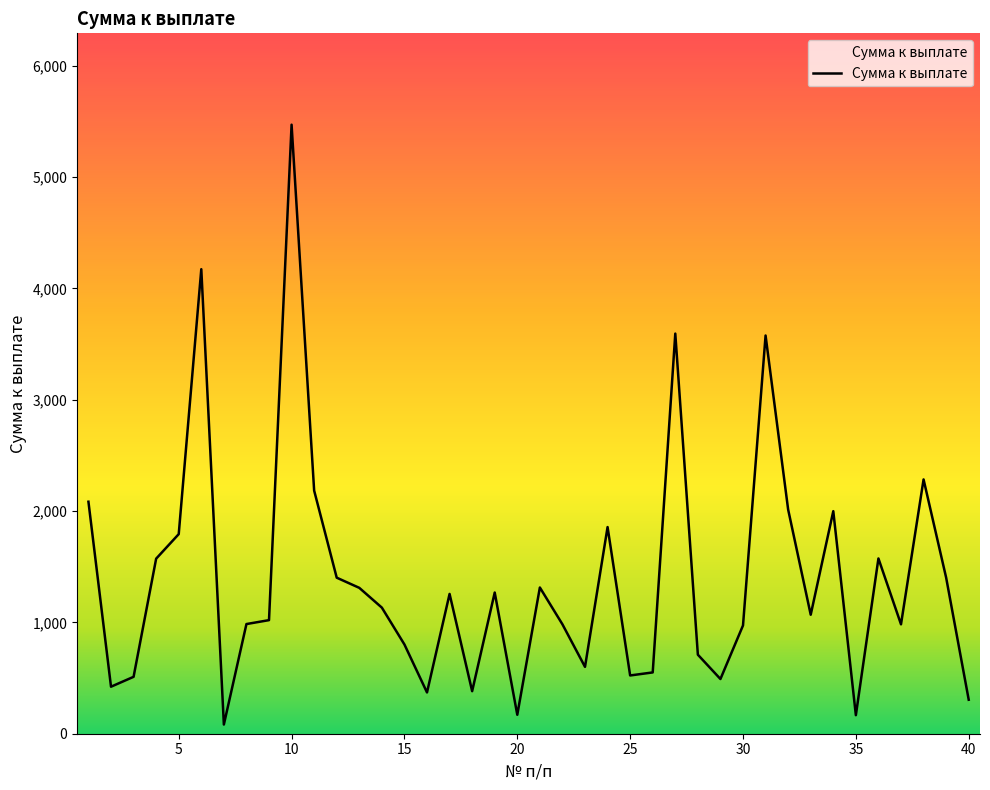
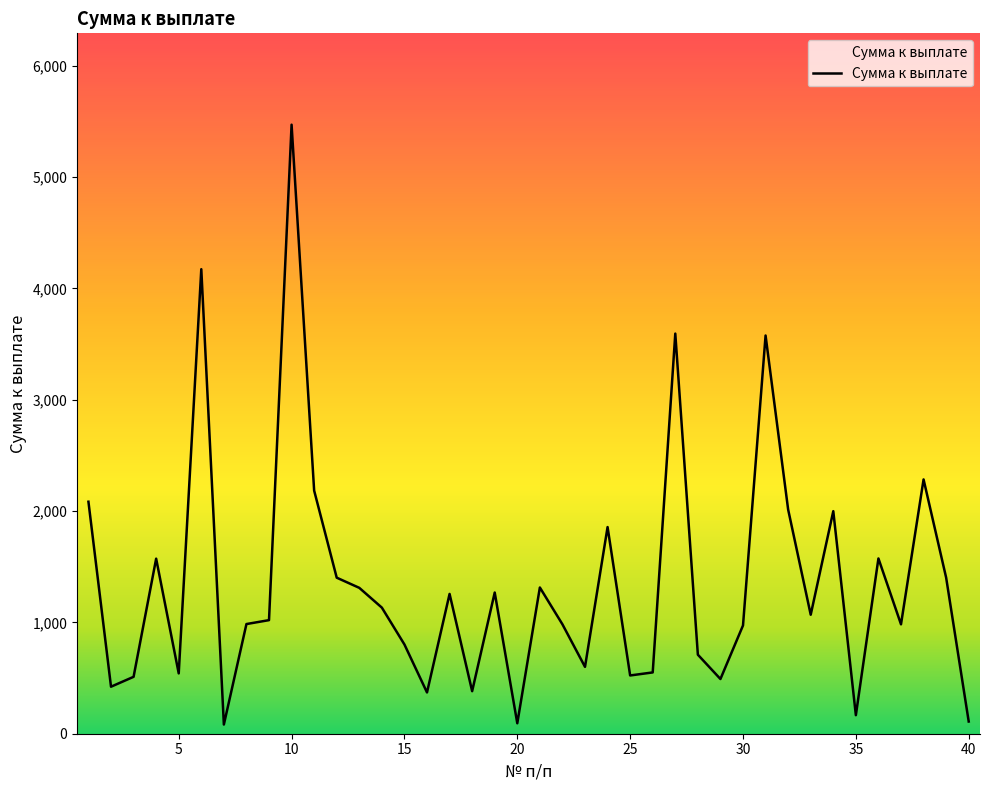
5: 1,790 -> 540
20: 170 -> 90
40: 310 -> 110
